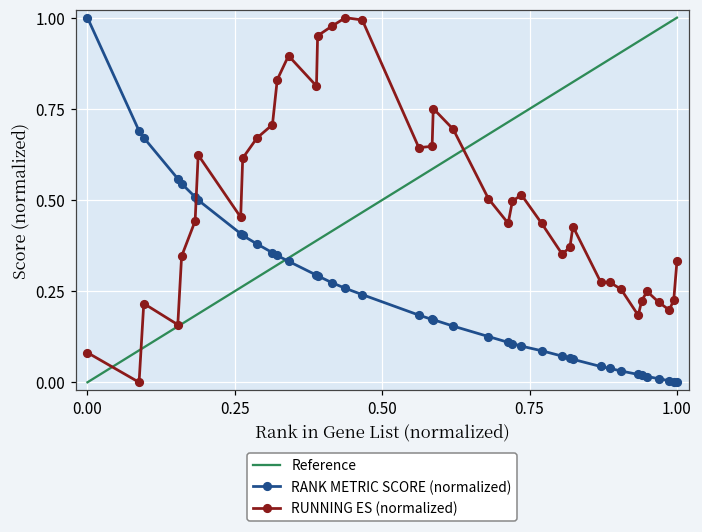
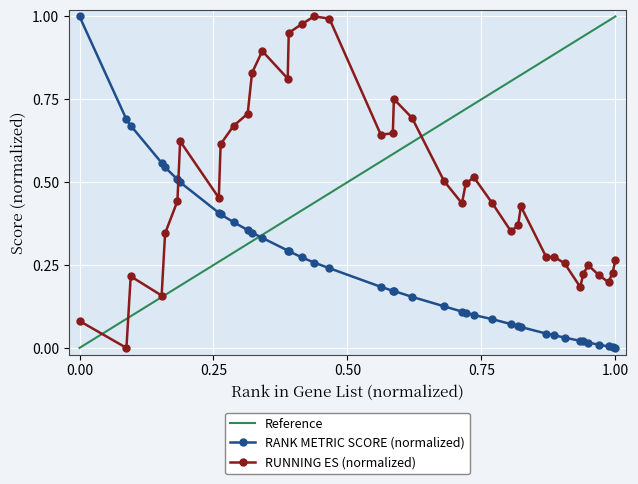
RUNNING ES (normalized), 1.00: 0.33 -> 0.26
